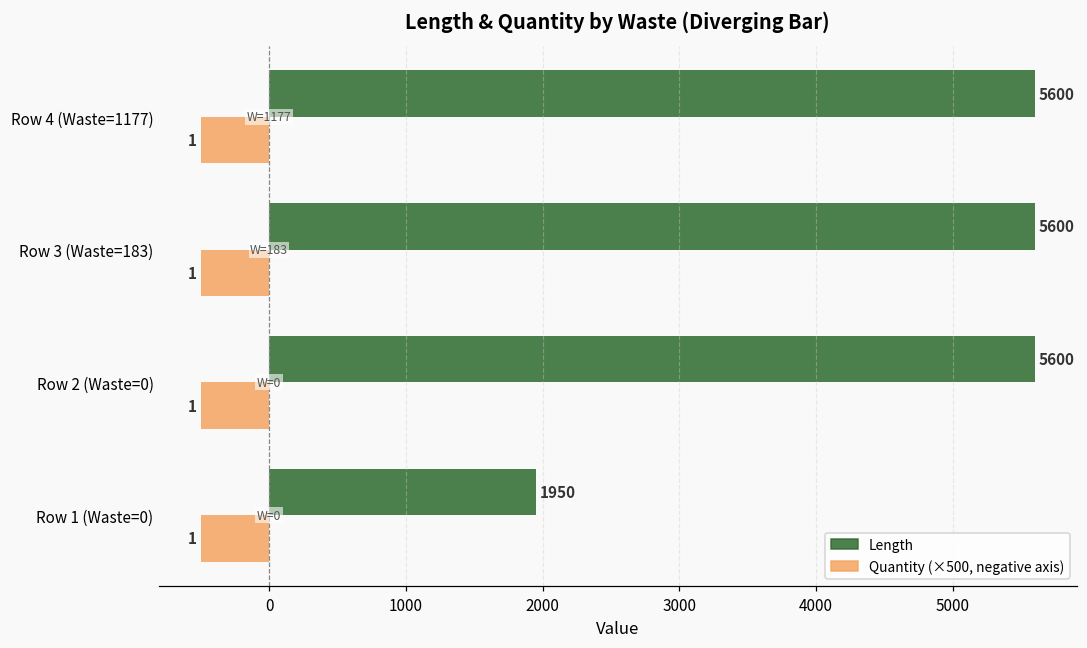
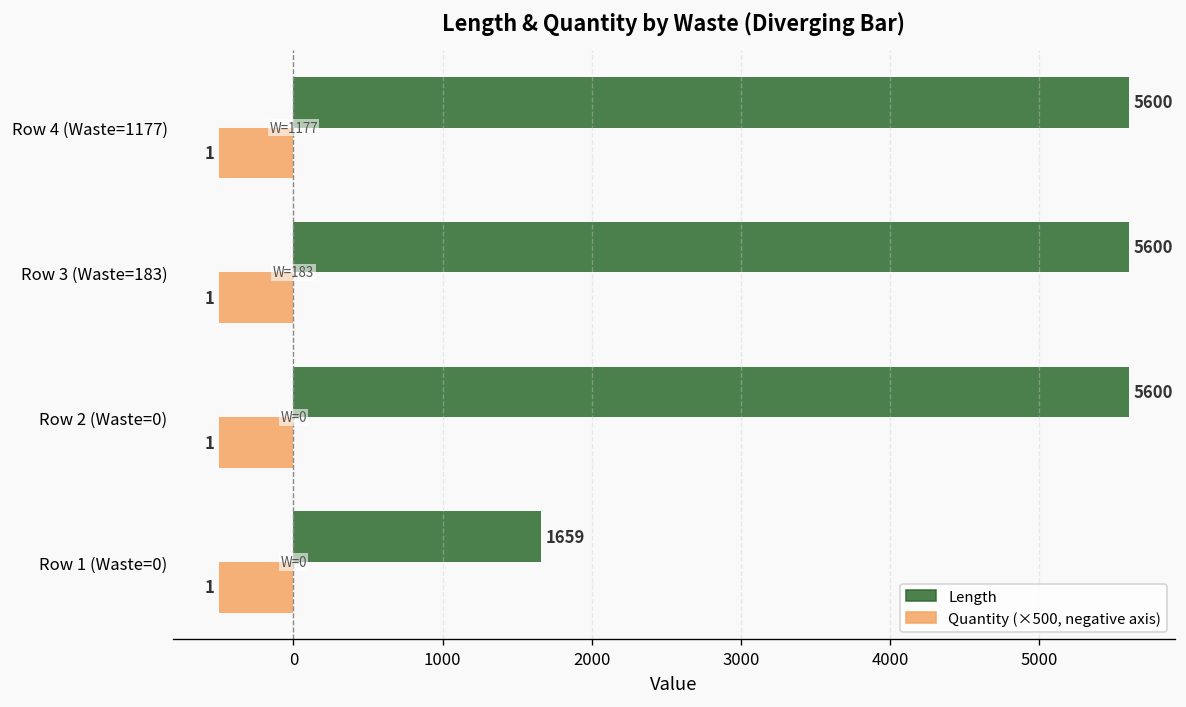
Length, Row 1 (Waste=0): 1950 -> 1659
